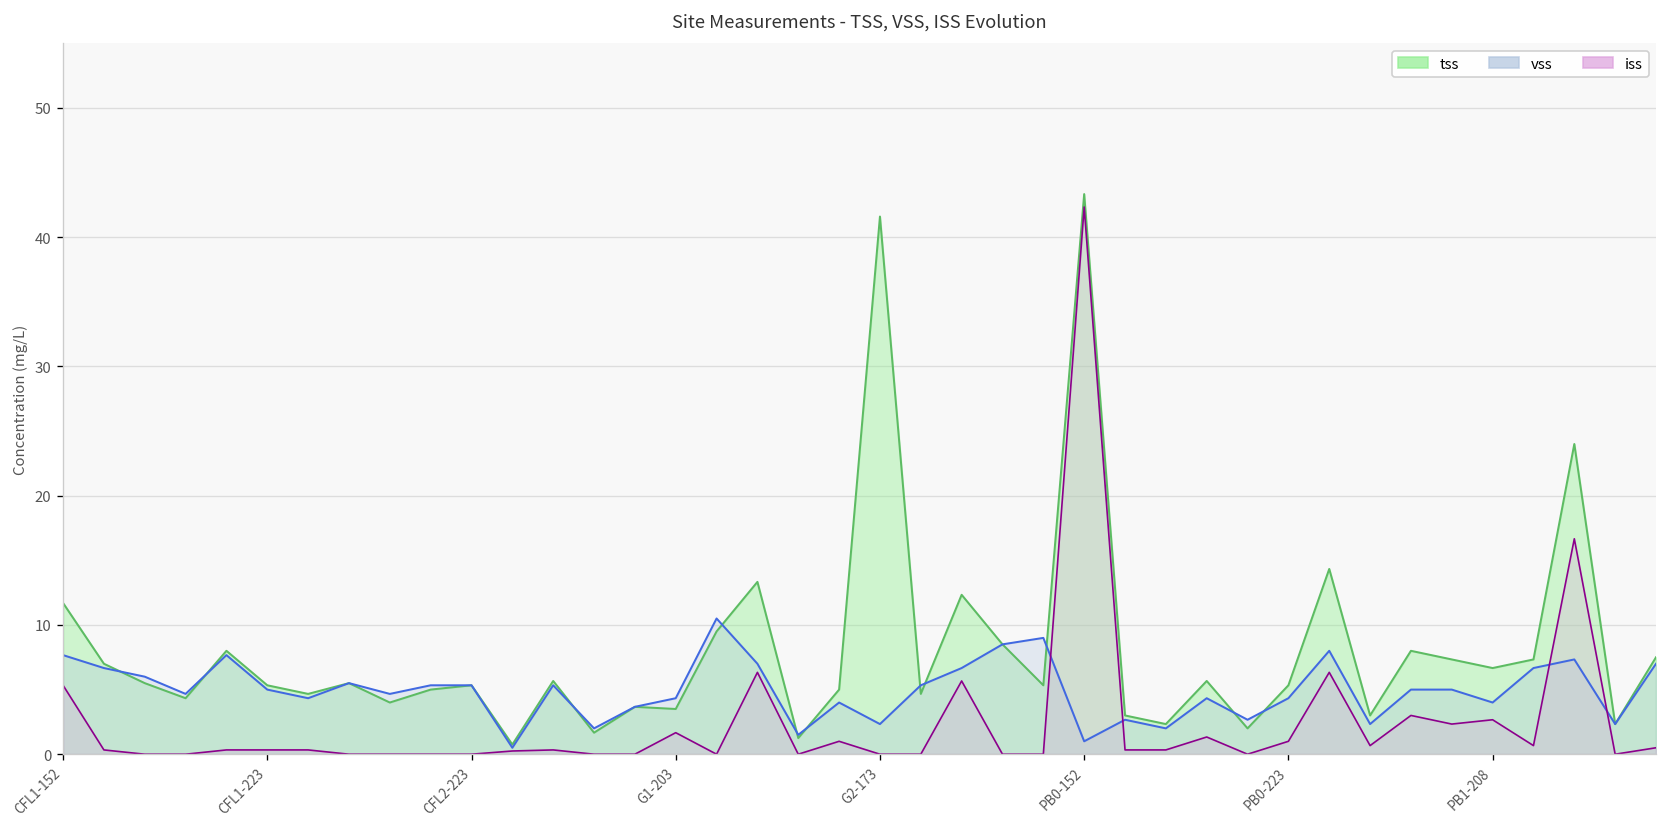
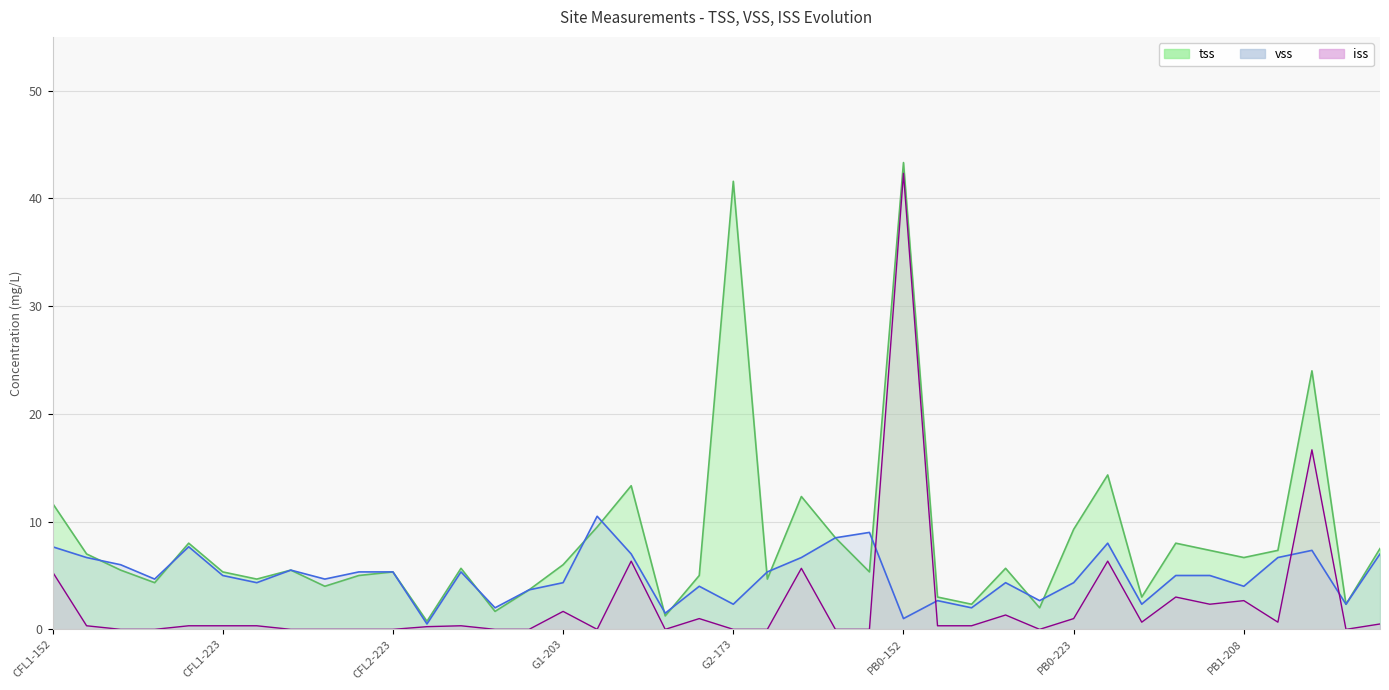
tss, G1-203: 3.5 -> 6.0
tss, PB0-223: 5.3 -> 9.3
